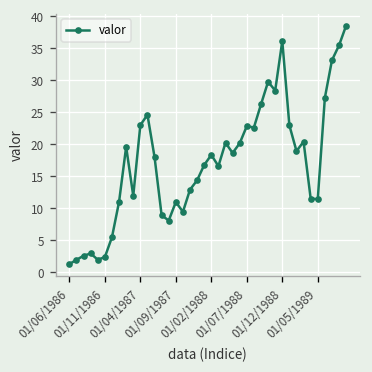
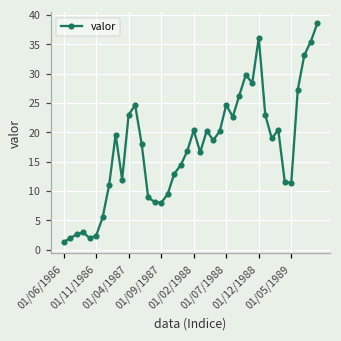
01/09/1987: 11 -> 8
01/02/1988: 18 -> 20
01/07/1988: 23 -> 25
